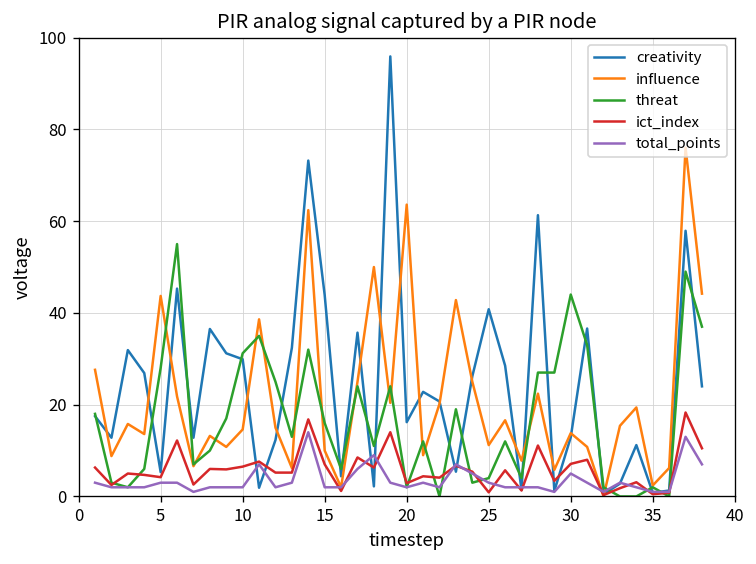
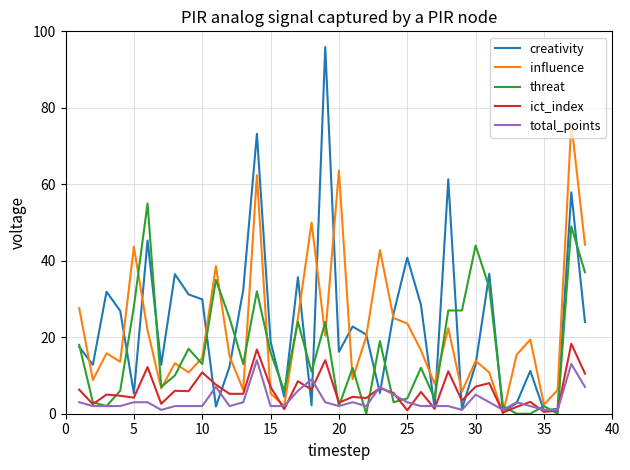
threat, 10: 31 -> 13
ict_index, 10: 7 -> 11
creativity, 15: 44 -> 19
influence, 15: 10 -> 5
influence, 25: 11 -> 24
